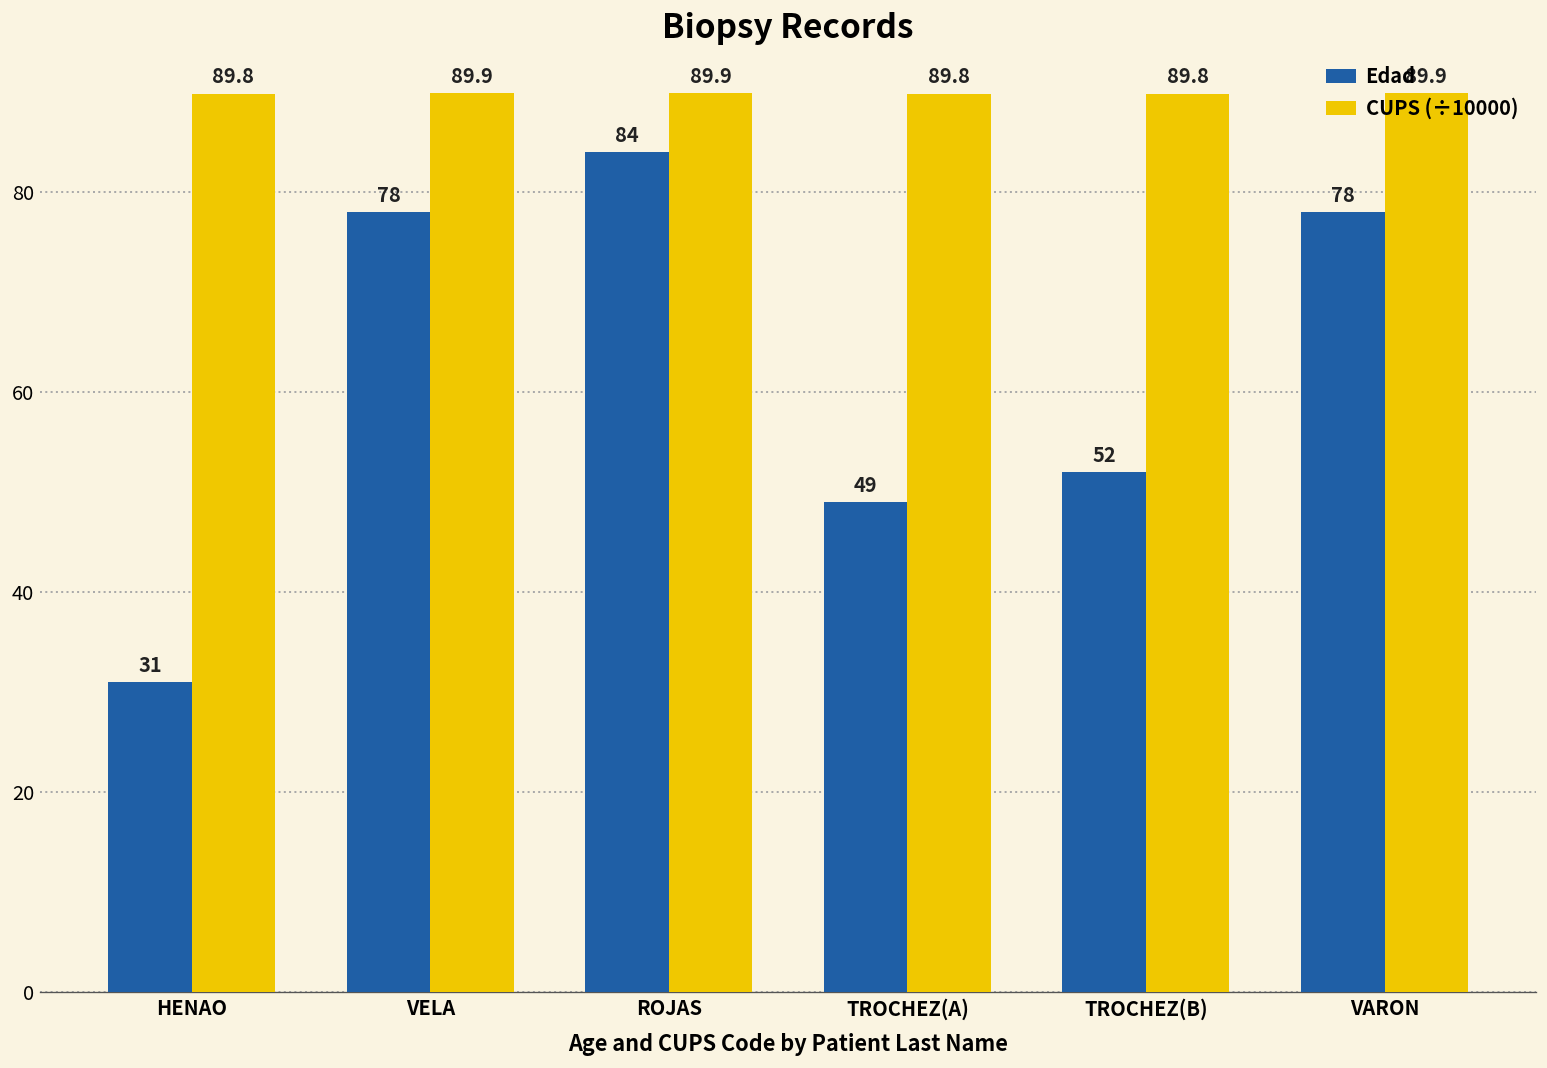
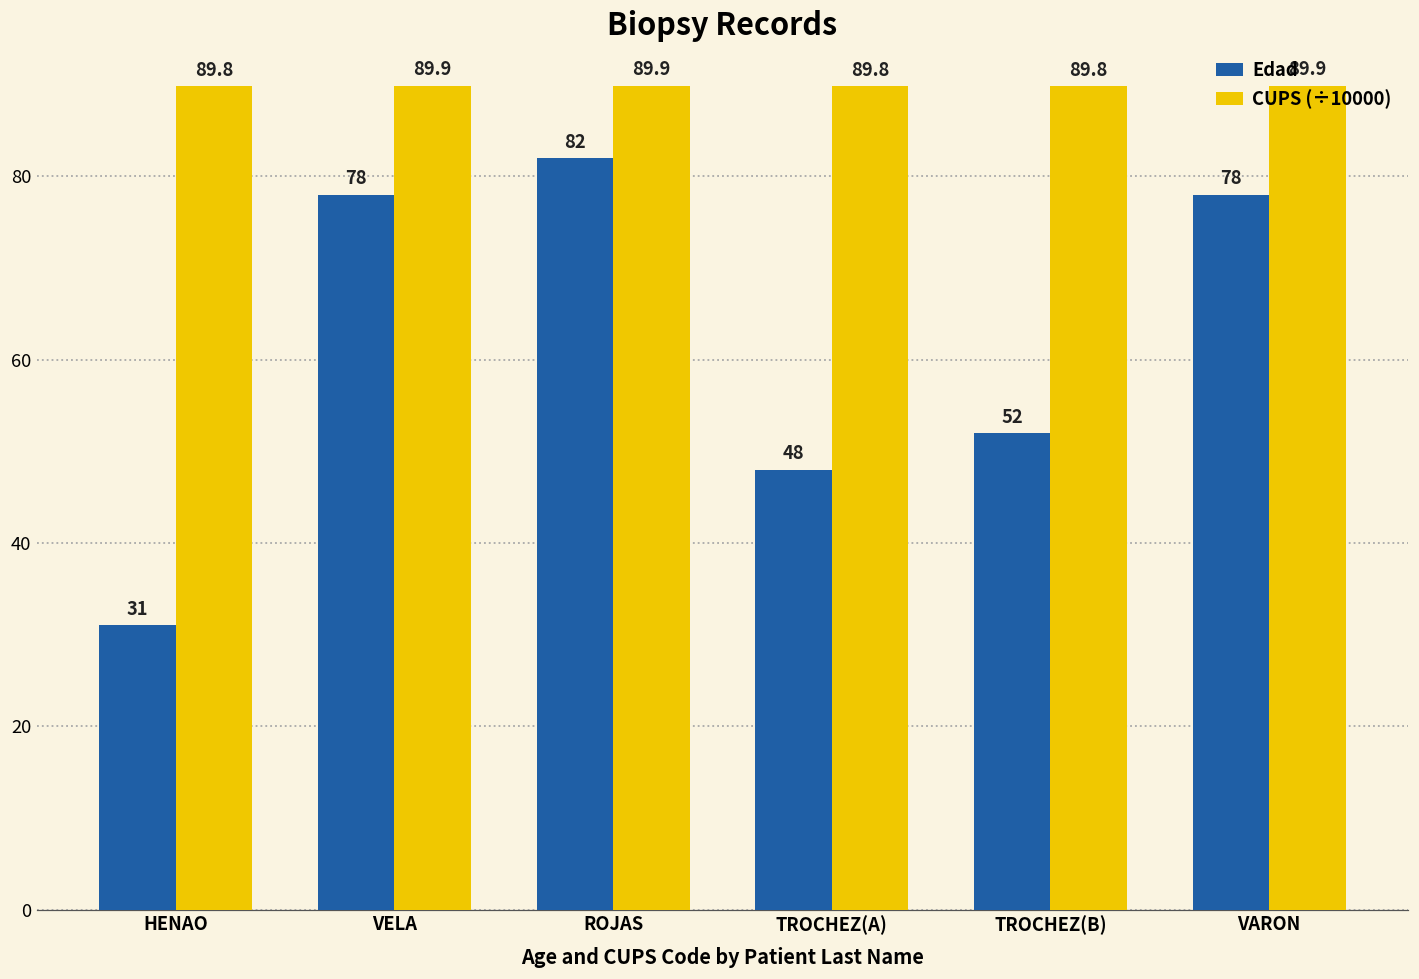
Edad, ROJAS: 84 -> 82
Edad, TROCHEZ(A): 49 -> 48
